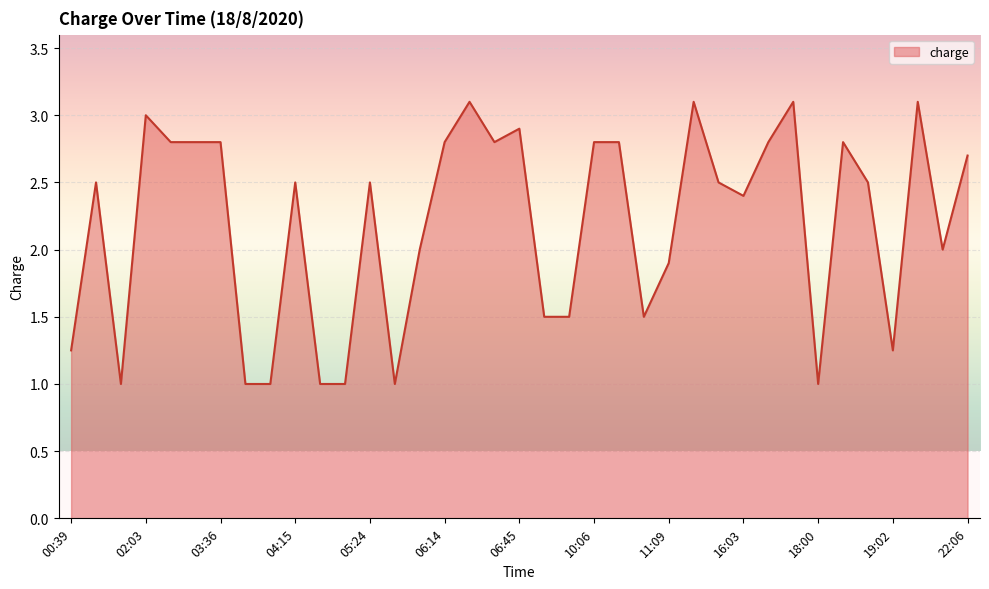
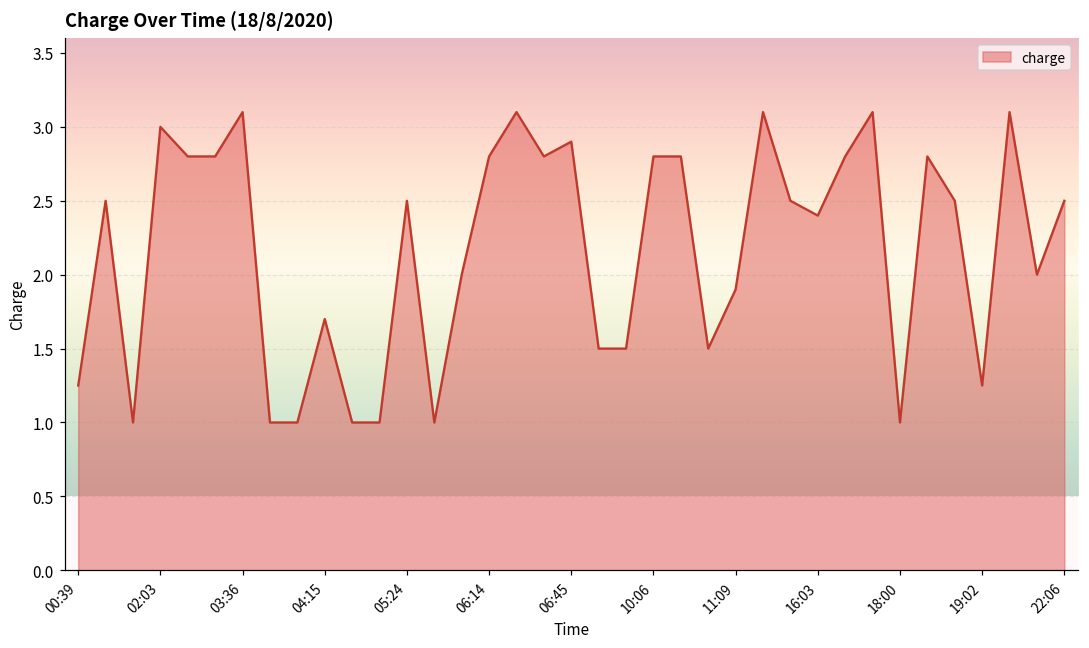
03:36: 2.8 -> 3.1
04:15: 2.5 -> 1.7
22:06: 2.7 -> 2.5
